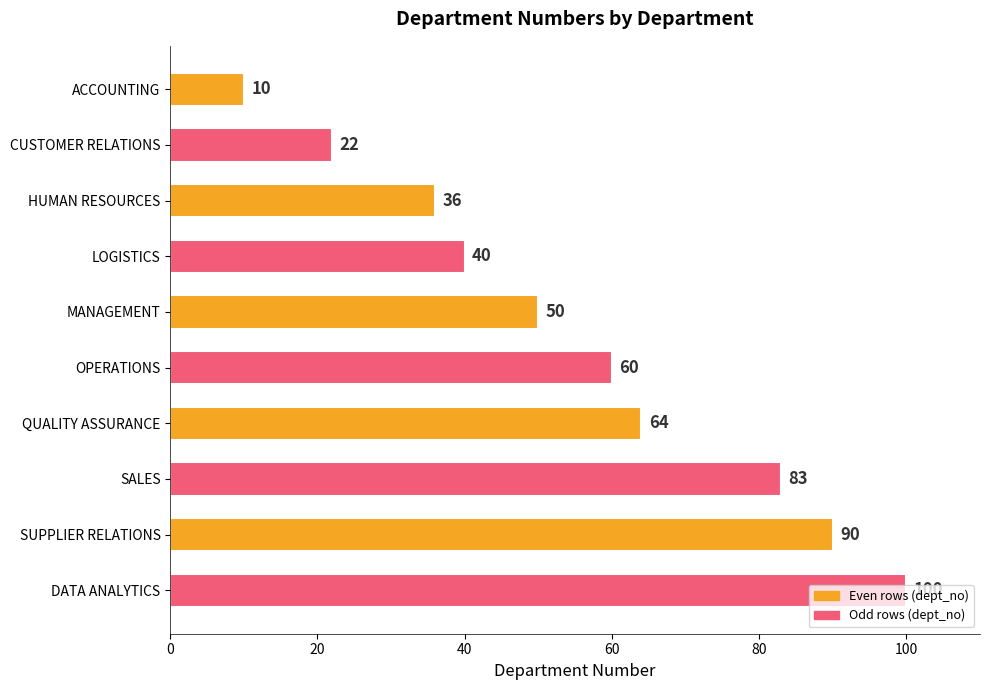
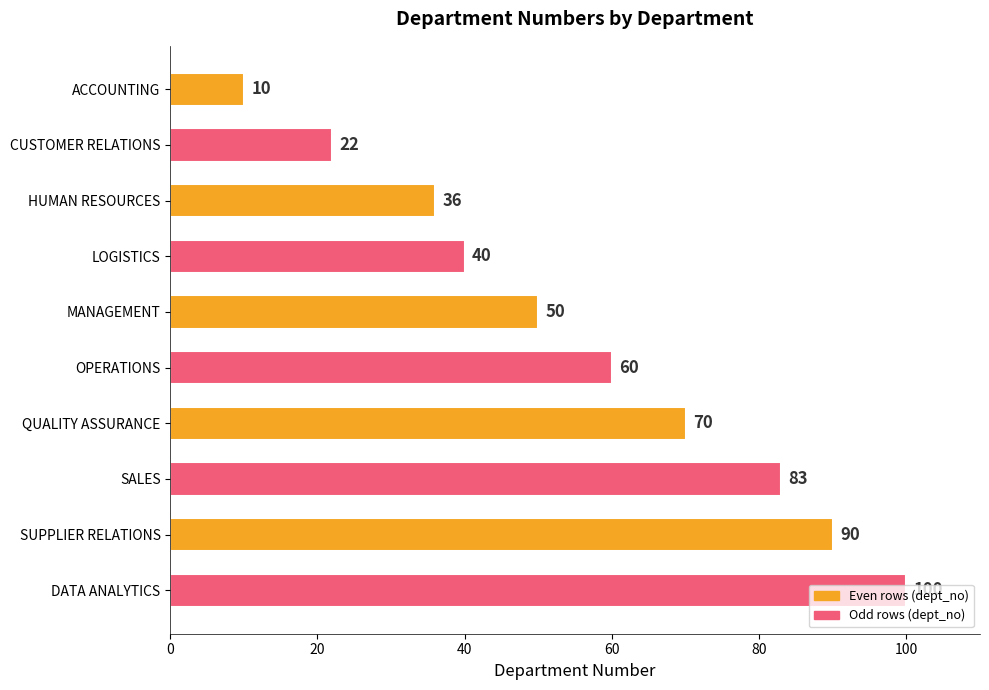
QUALITY ASSURANCE: 64 -> 70
